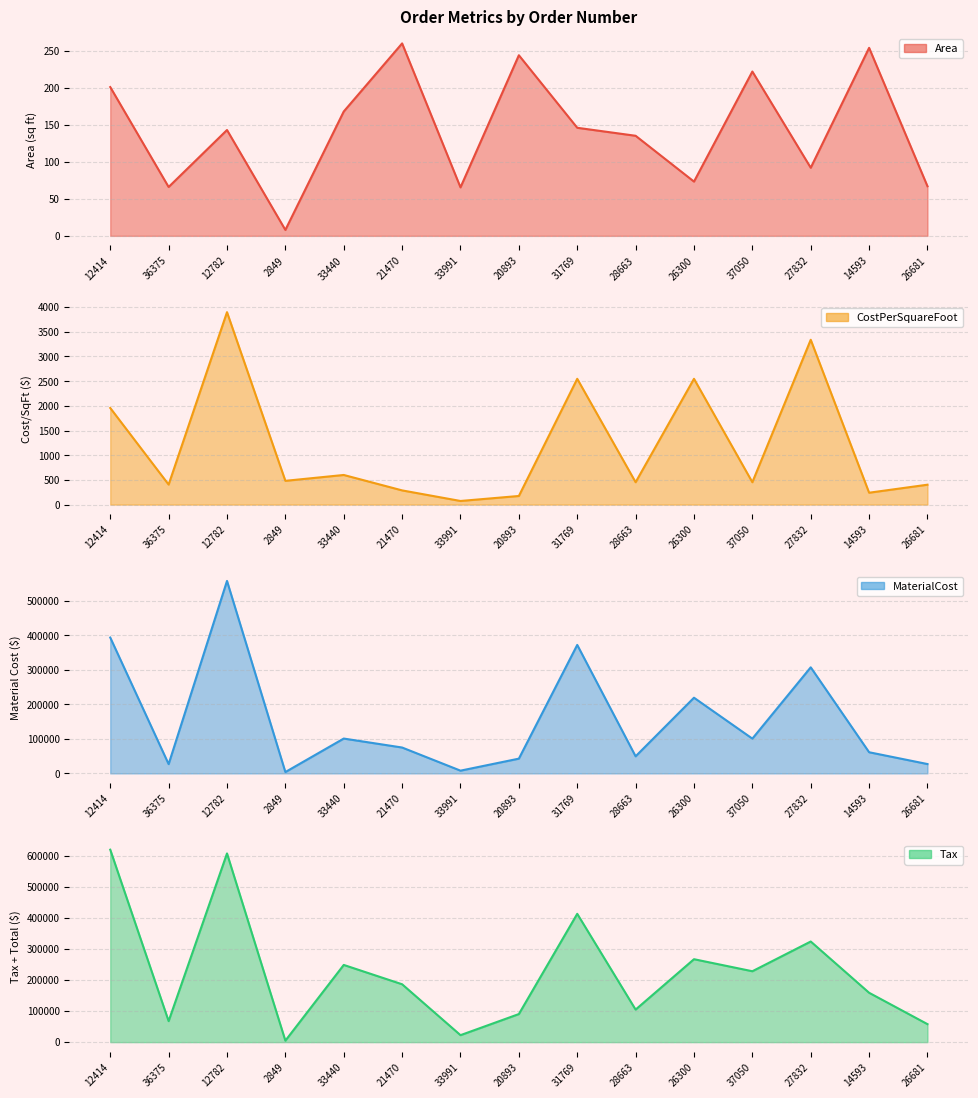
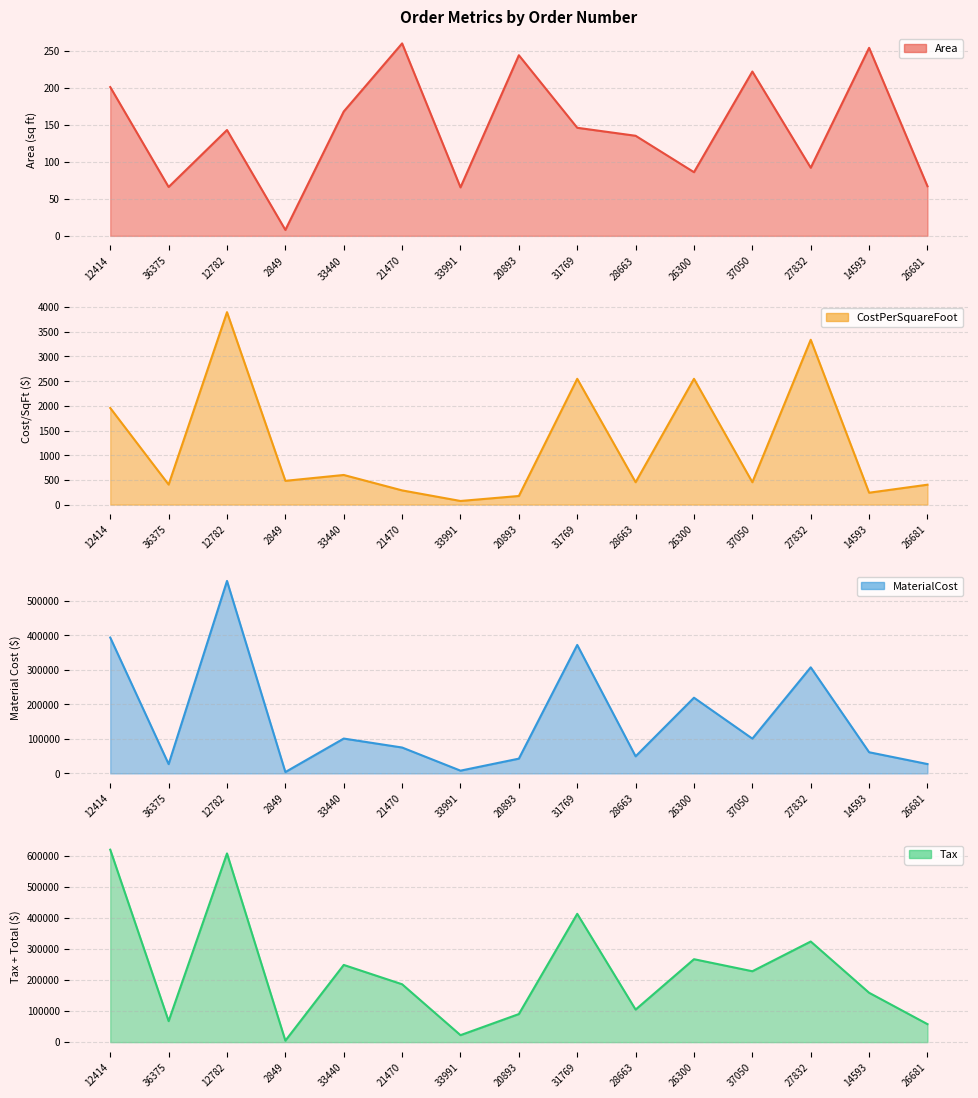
Order Metrics by Order Number, 26300: 70 -> 90
